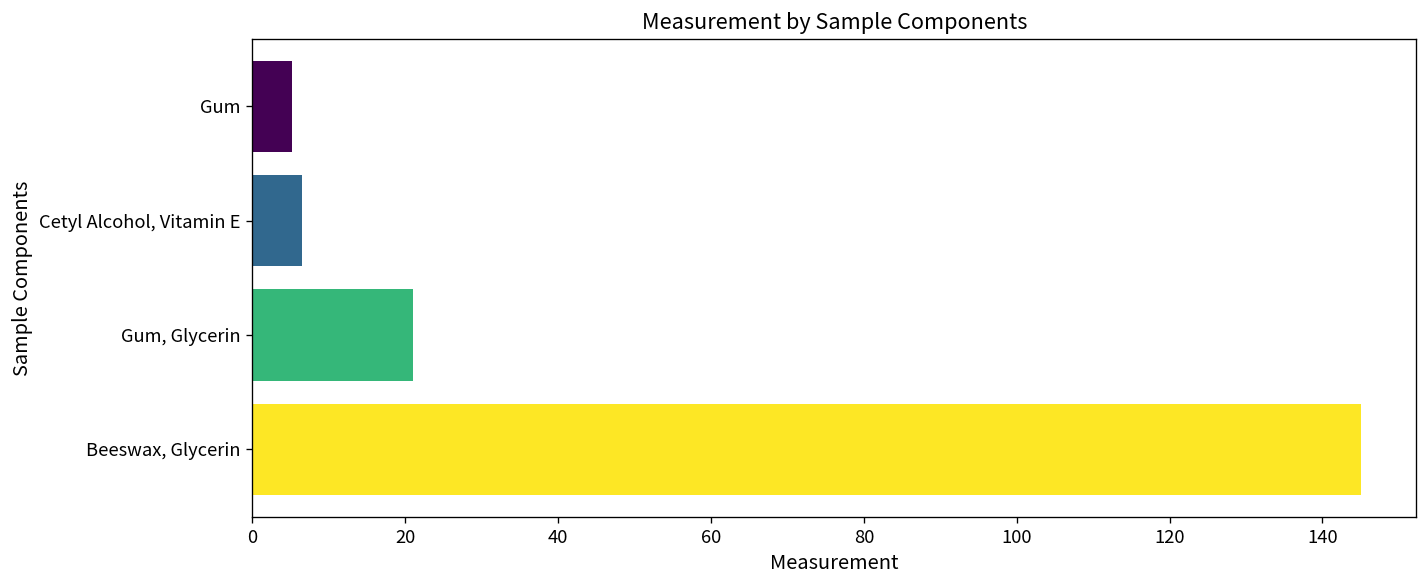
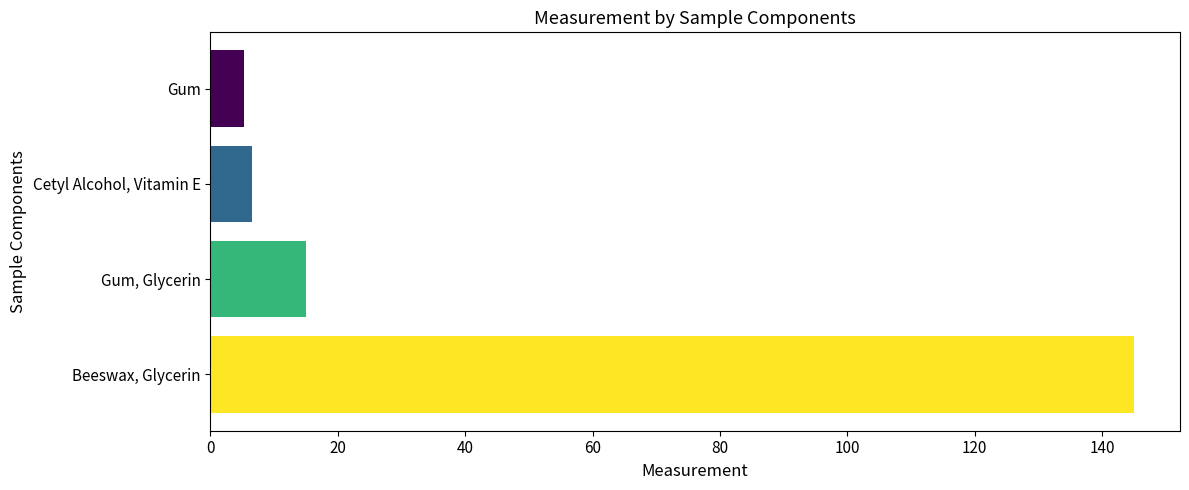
Gum, Glycerin: 21 -> 15
